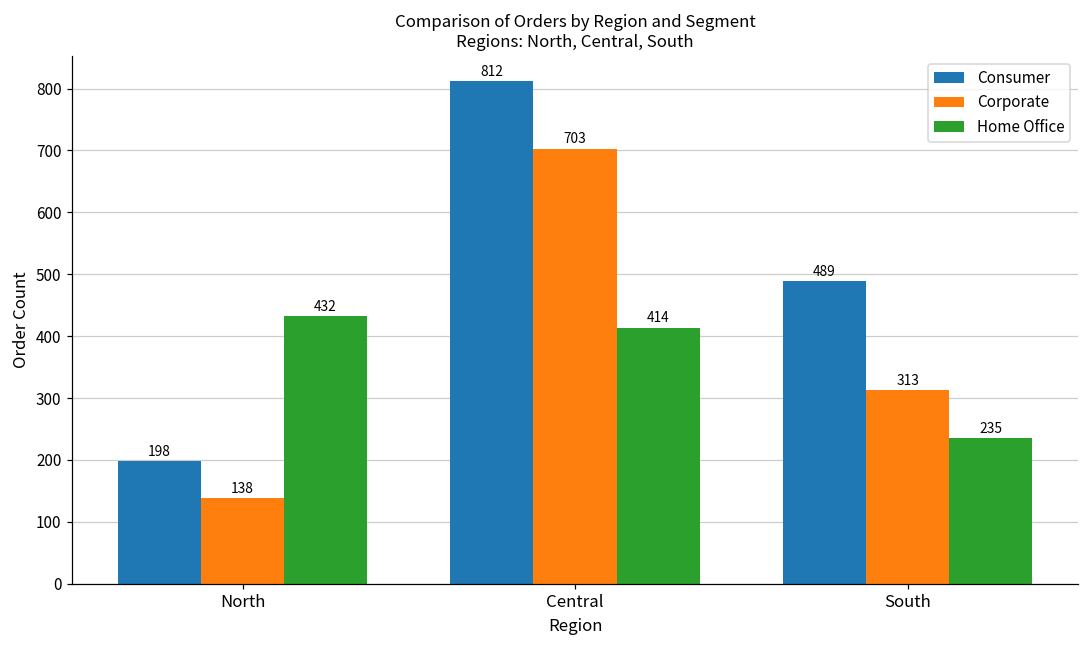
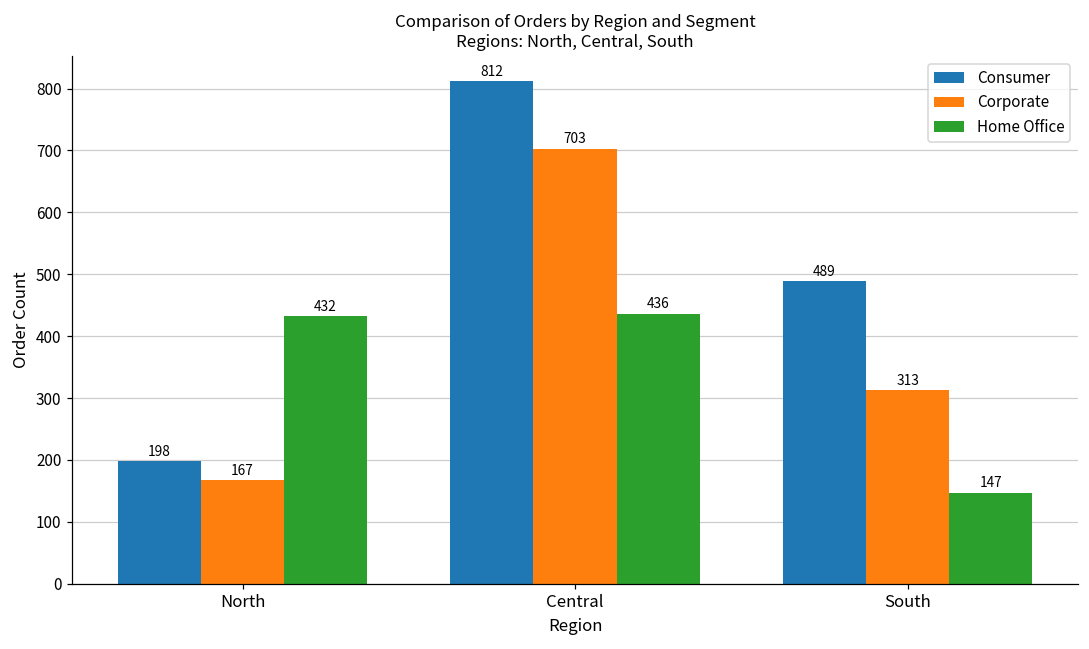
Corporate, North: 138 -> 167
Home Office, Central: 414 -> 436
Home Office, South: 235 -> 147
